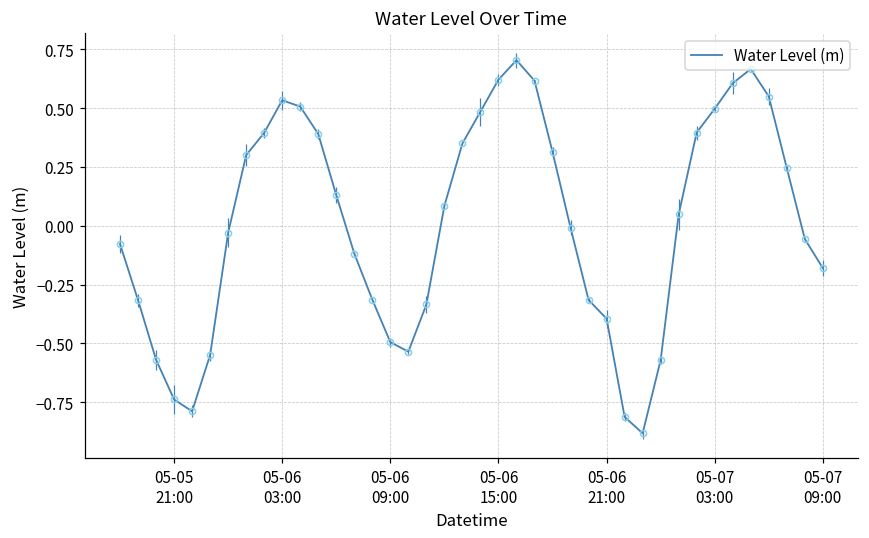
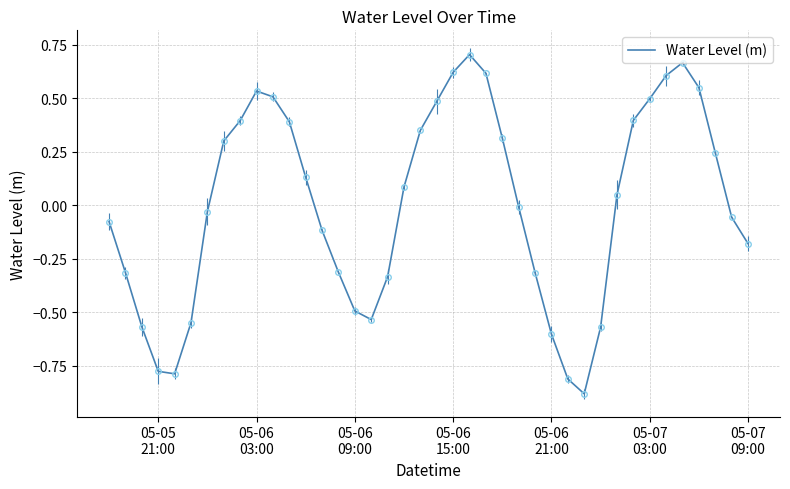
05-05 21:00: -0.74 -> -0.78
05-06 21:00: -0.40 -> -0.60
